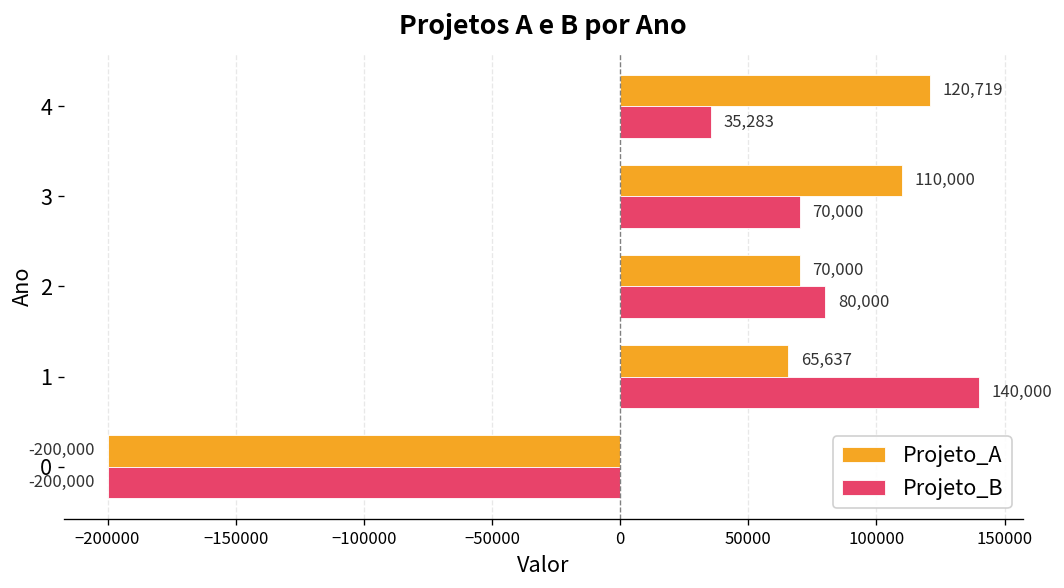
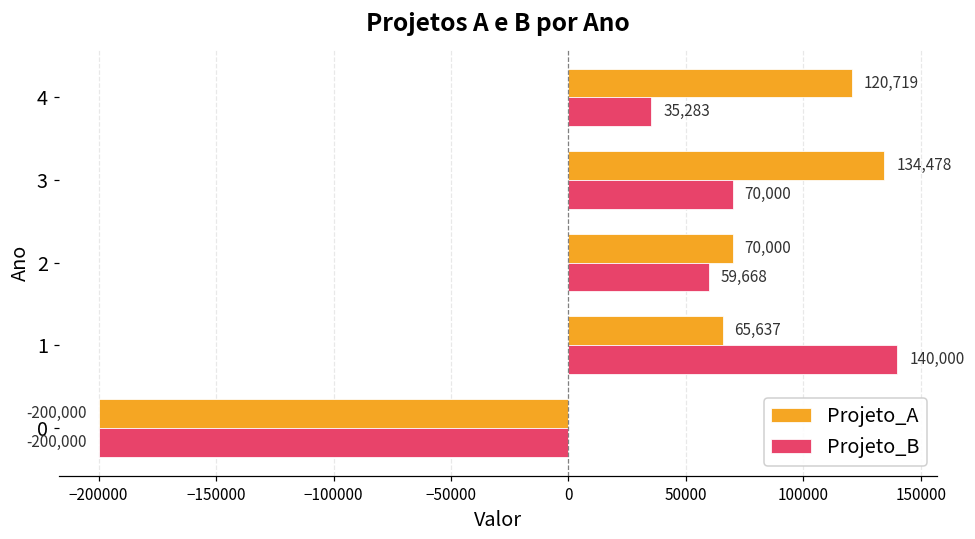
Projeto_A, 3: 110,000 -> 134,478
Projeto_B, 2: 80,000 -> 59,668
